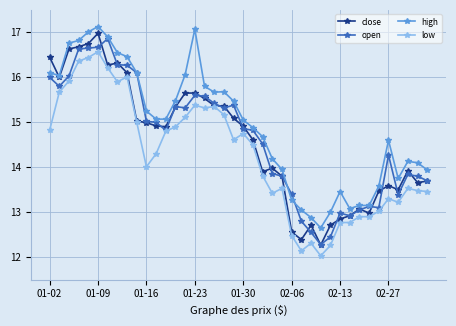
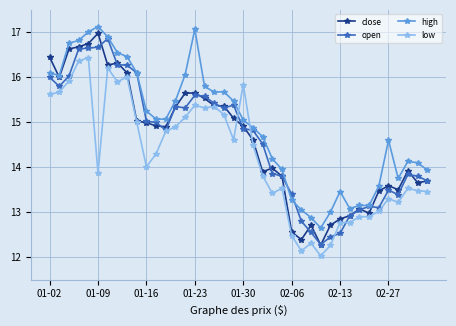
low, 01-02: 14.8 -> 15.6
low, 01-09: 16.6 -> 13.9
low, 01-30: 14.8 -> 15.8
open, 02-13: 13.0 -> 12.5
open, 02-27: 14.3 -> 13.5
